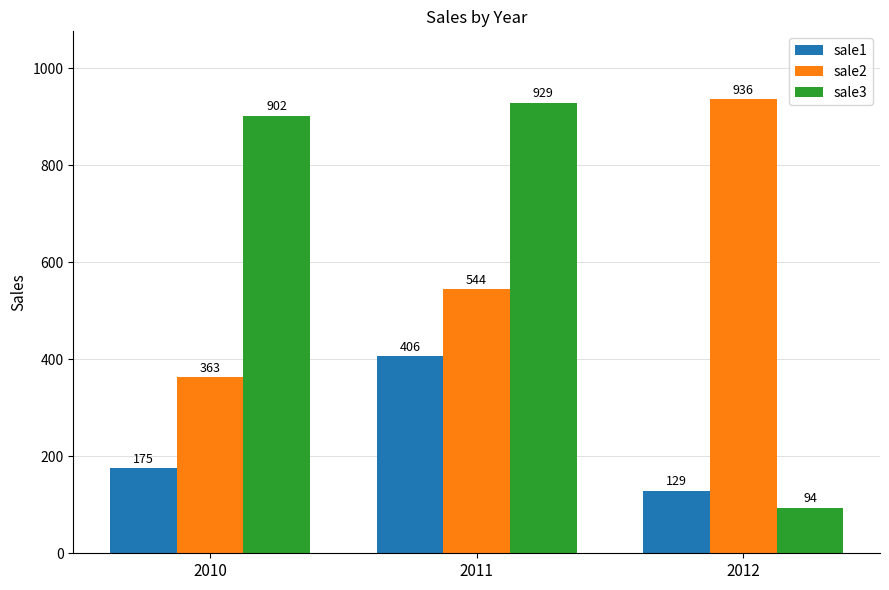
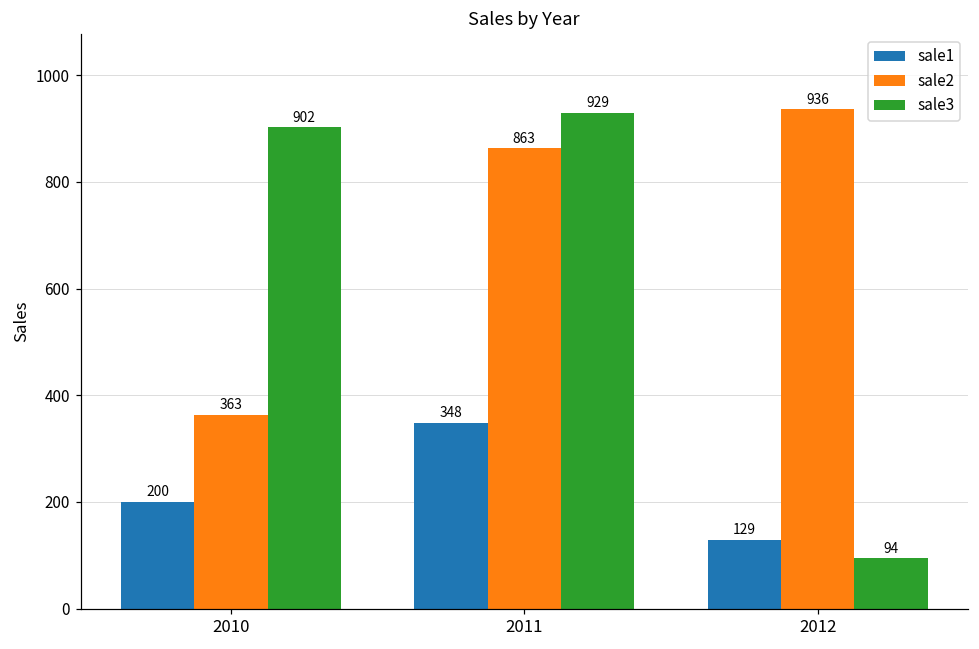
sale1, 2010: 175 -> 200
sale1, 2011: 406 -> 348
sale2, 2011: 544 -> 863
